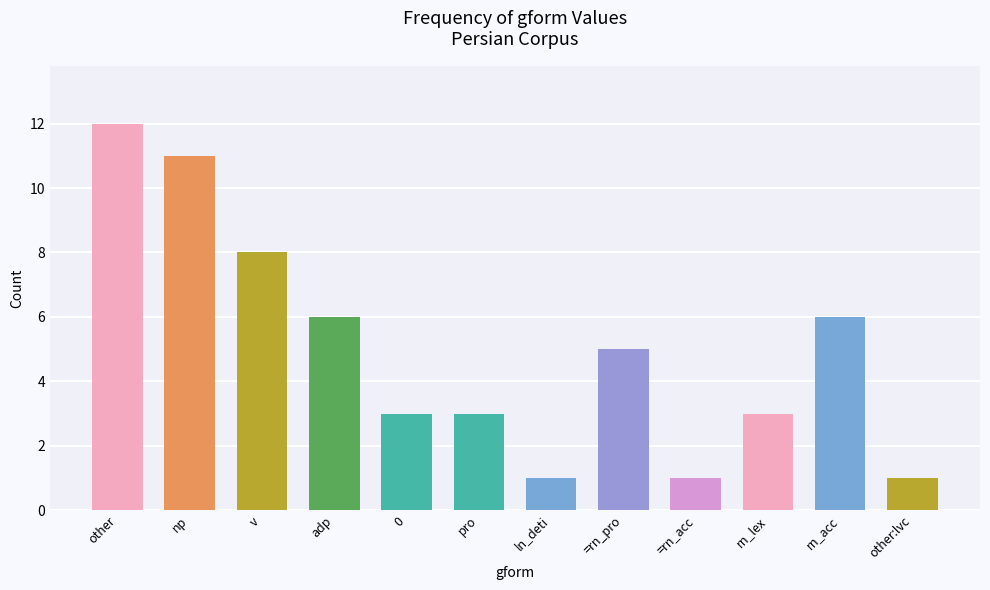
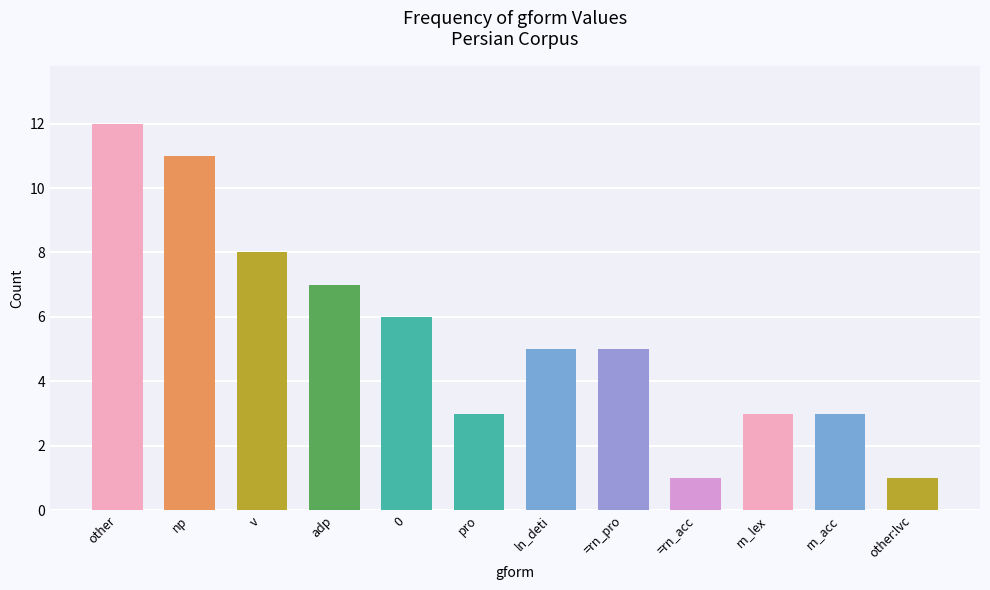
adp: 6 -> 7
0: 3 -> 6
ln_deti: 1 -> 5
rn_acc: 6 -> 3
